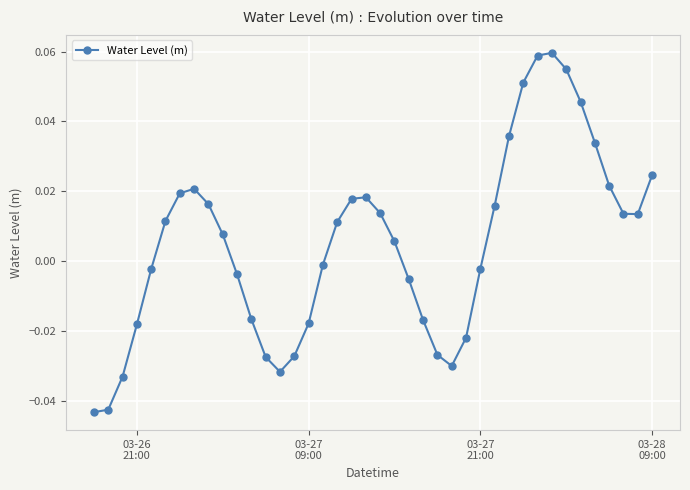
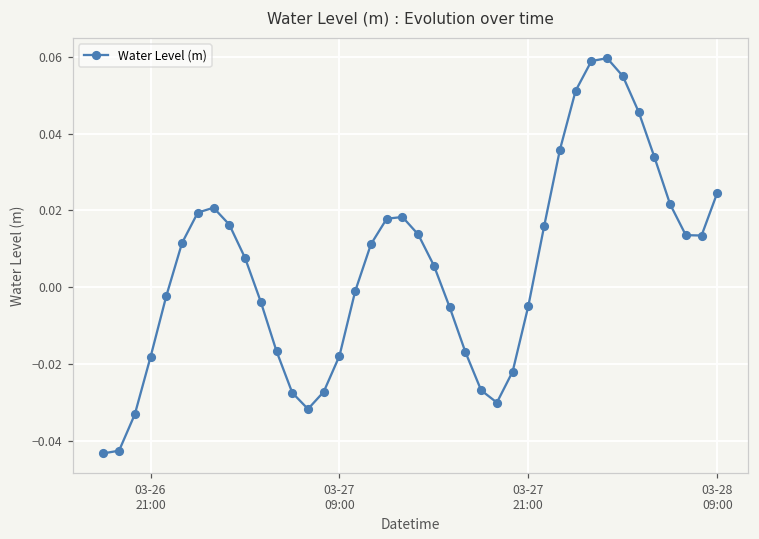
03-27 21:00: -0.002 -> -0.005
